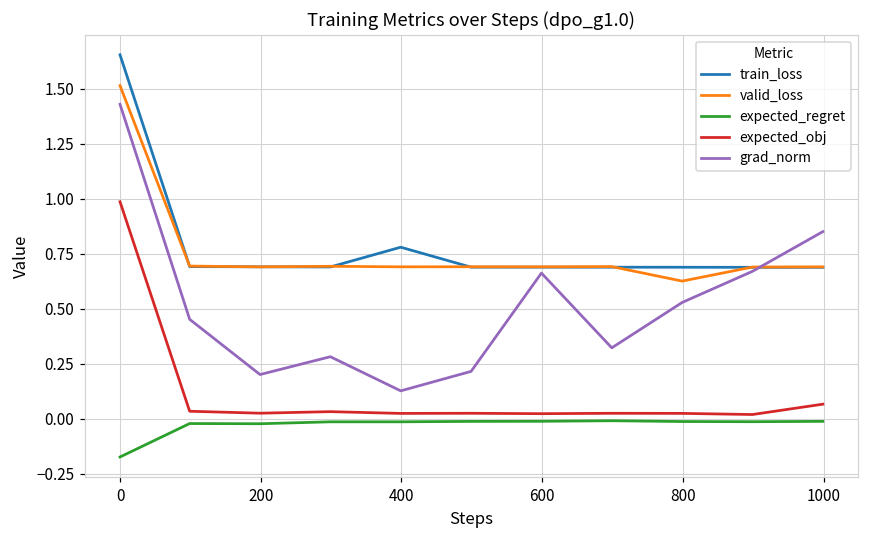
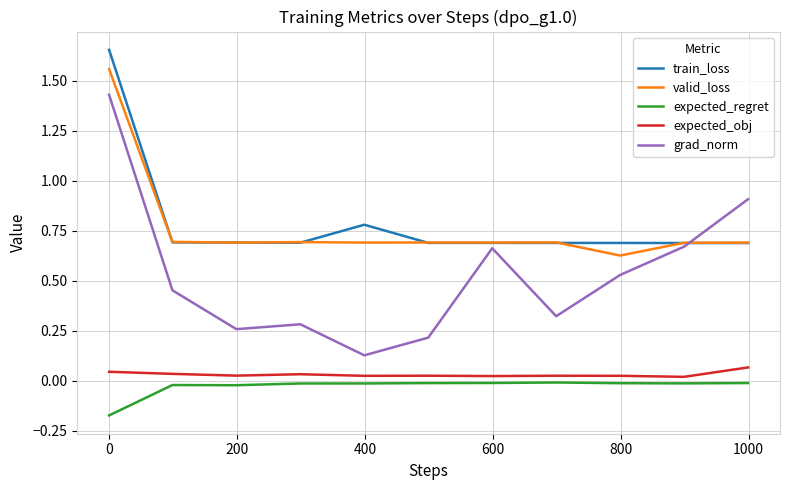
valid_loss, 0: 1.52 -> 1.56
expected_obj, 0: 0.99 -> 0.05
grad_norm, 200: 0.20 -> 0.26
grad_norm, 1000: 0.85 -> 0.91
